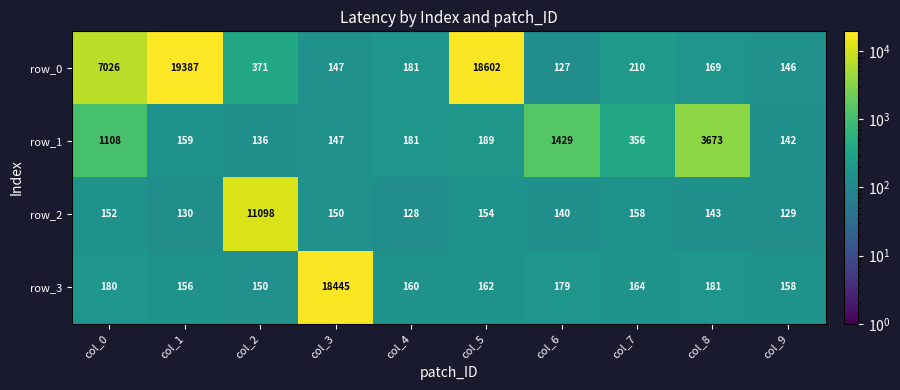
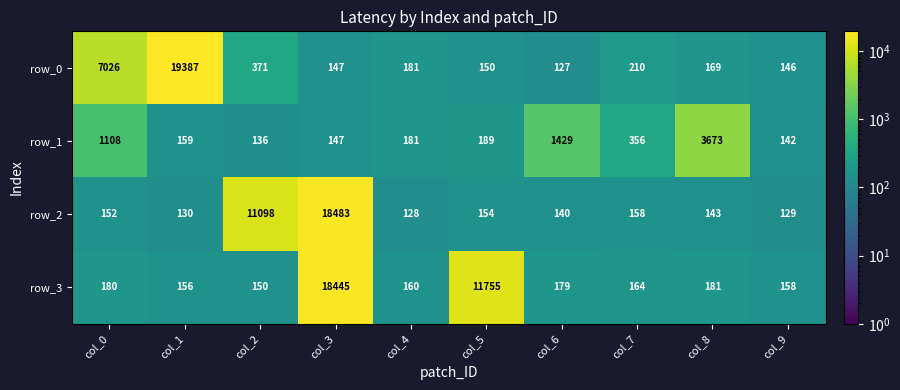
row_0, col_5: 18602 -> 150
row_2, col_3: 150 -> 18483
row_3, col_5: 162 -> 11755
